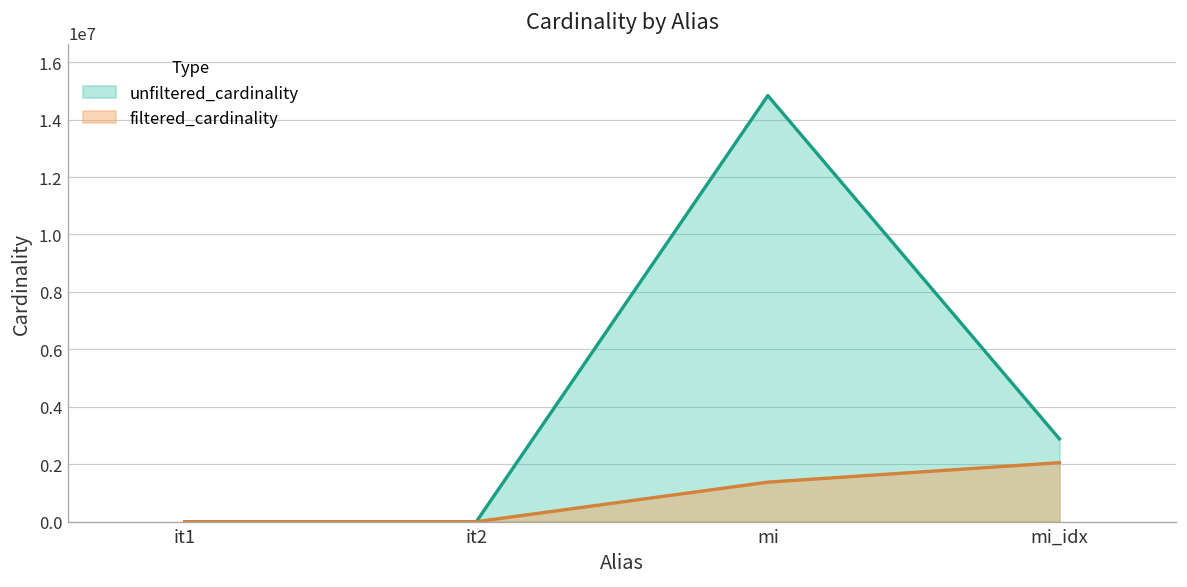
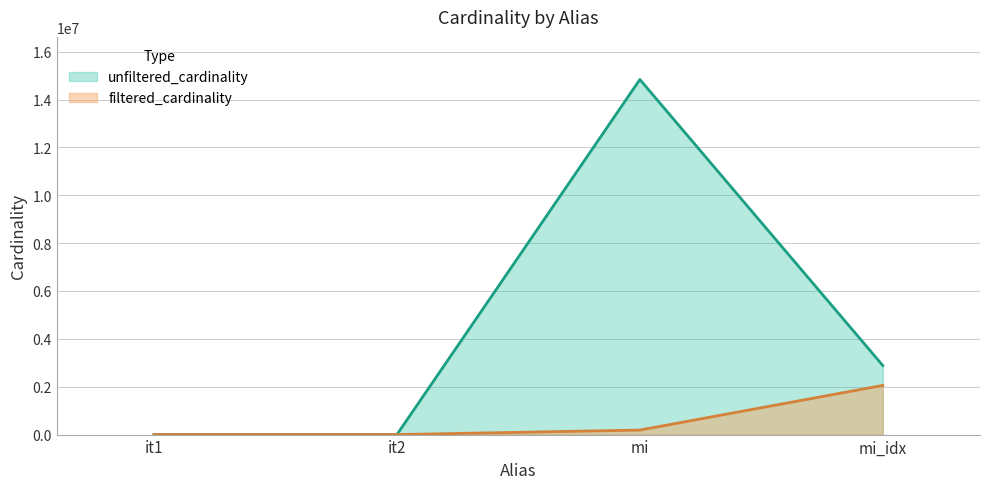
filtered_cardinality, mi: 1400000 -> 200000
